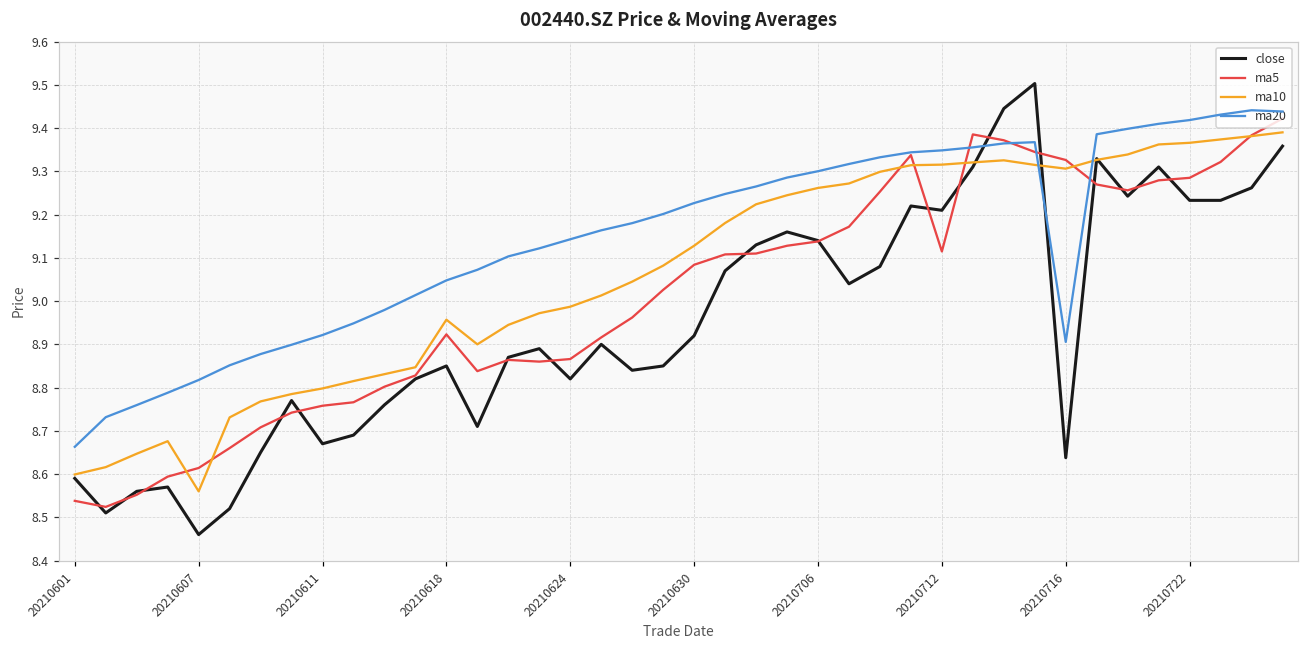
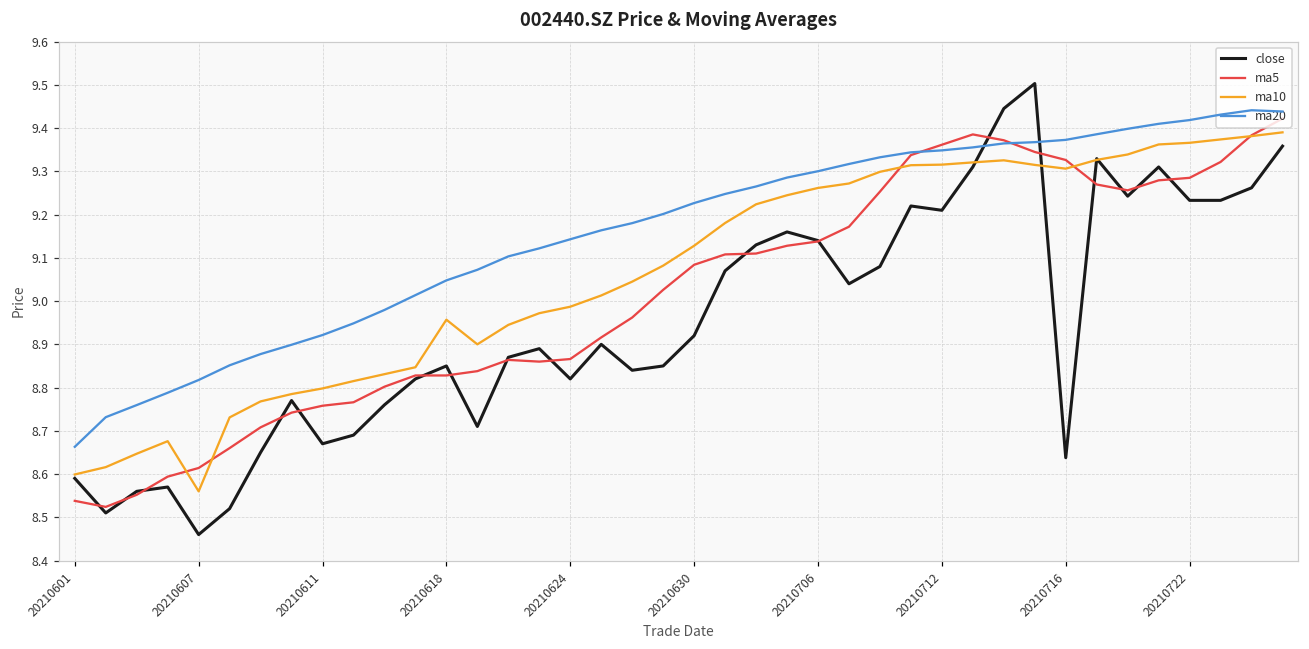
ma5, 20210618: 8.92 -> 8.83
ma5, 20210712: 9.11 -> 9.36
ma20, 20210716: 8.91 -> 9.37
